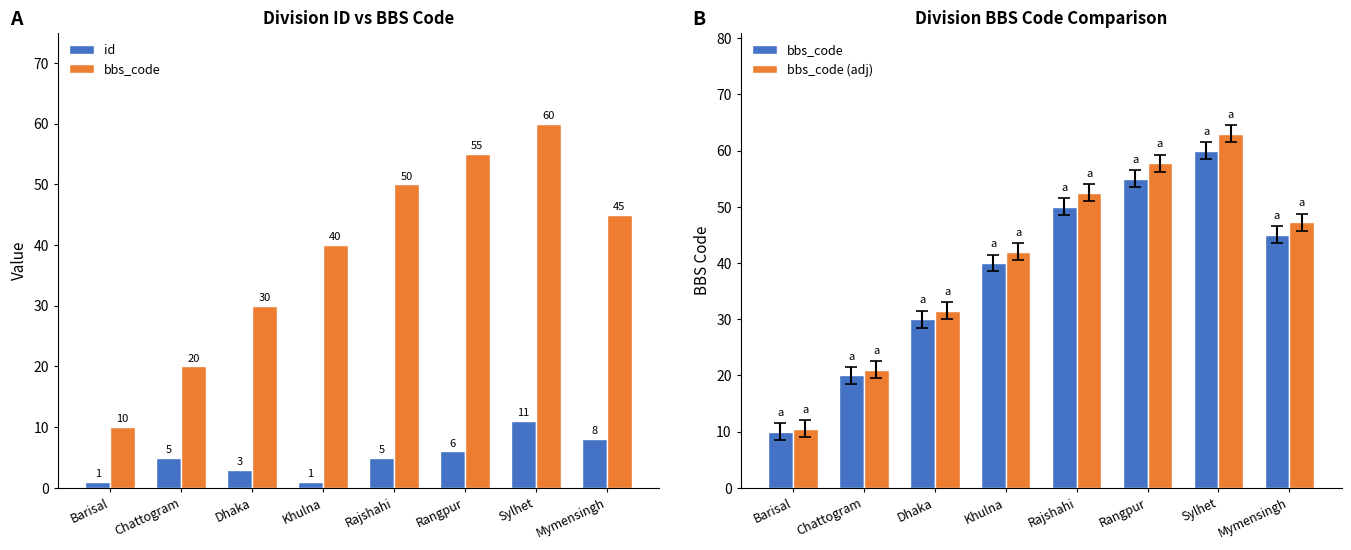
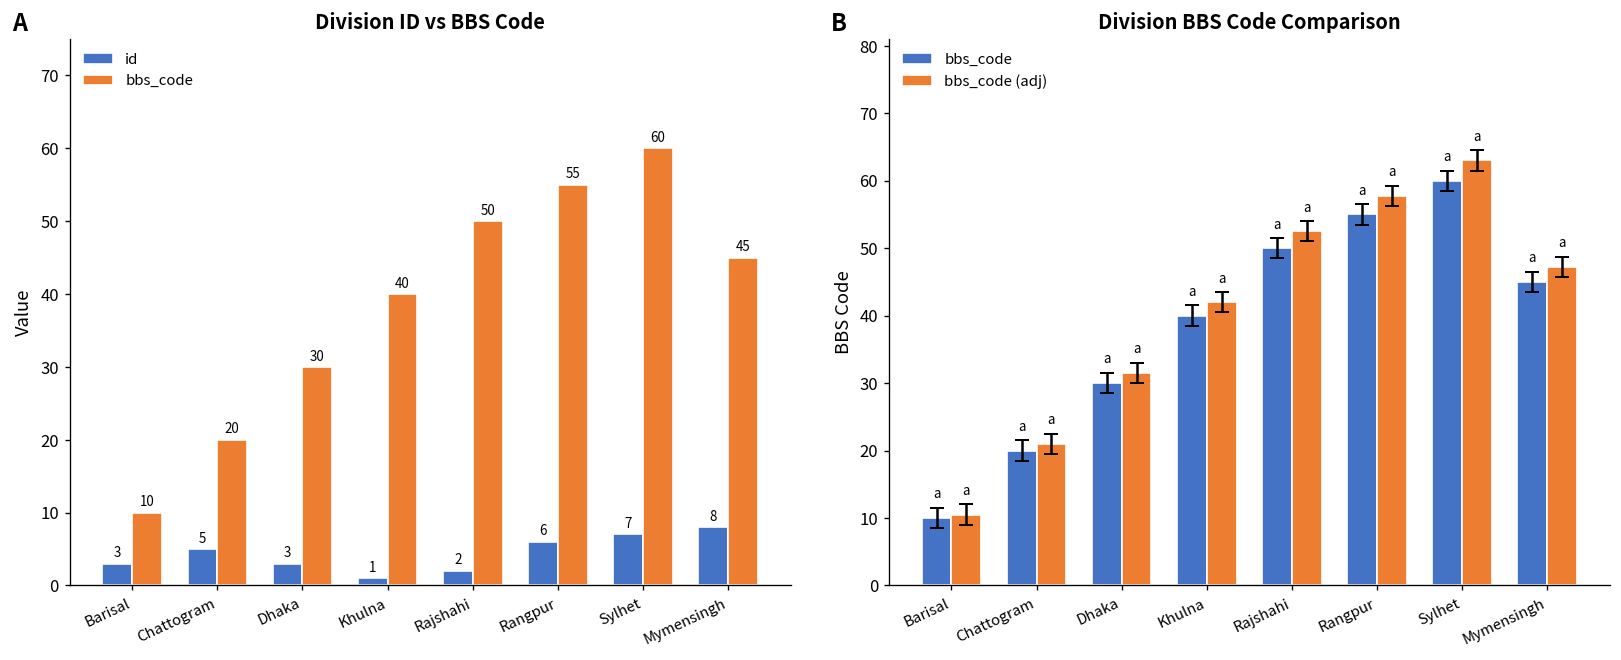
Division ID vs BBS Code, id, Barisal: 1 -> 3
Division ID vs BBS Code, id, Rajshahi: 5 -> 2
Division ID vs BBS Code, id, Sylhet: 11 -> 7
